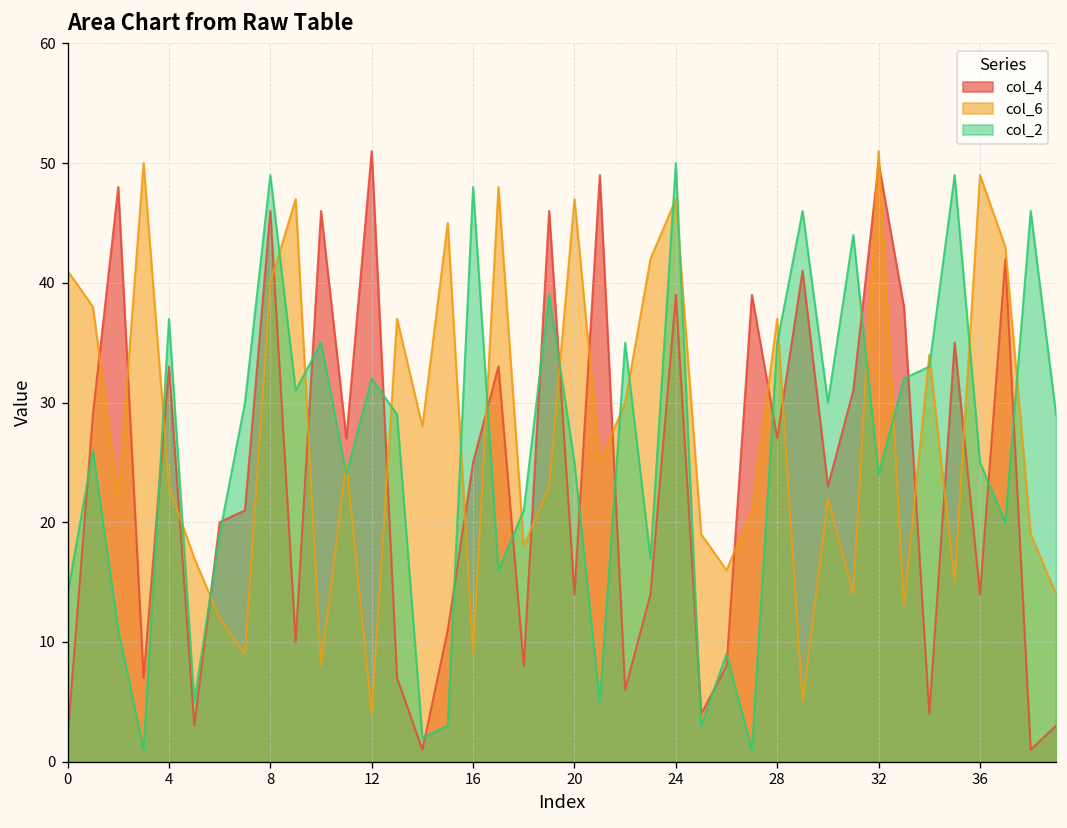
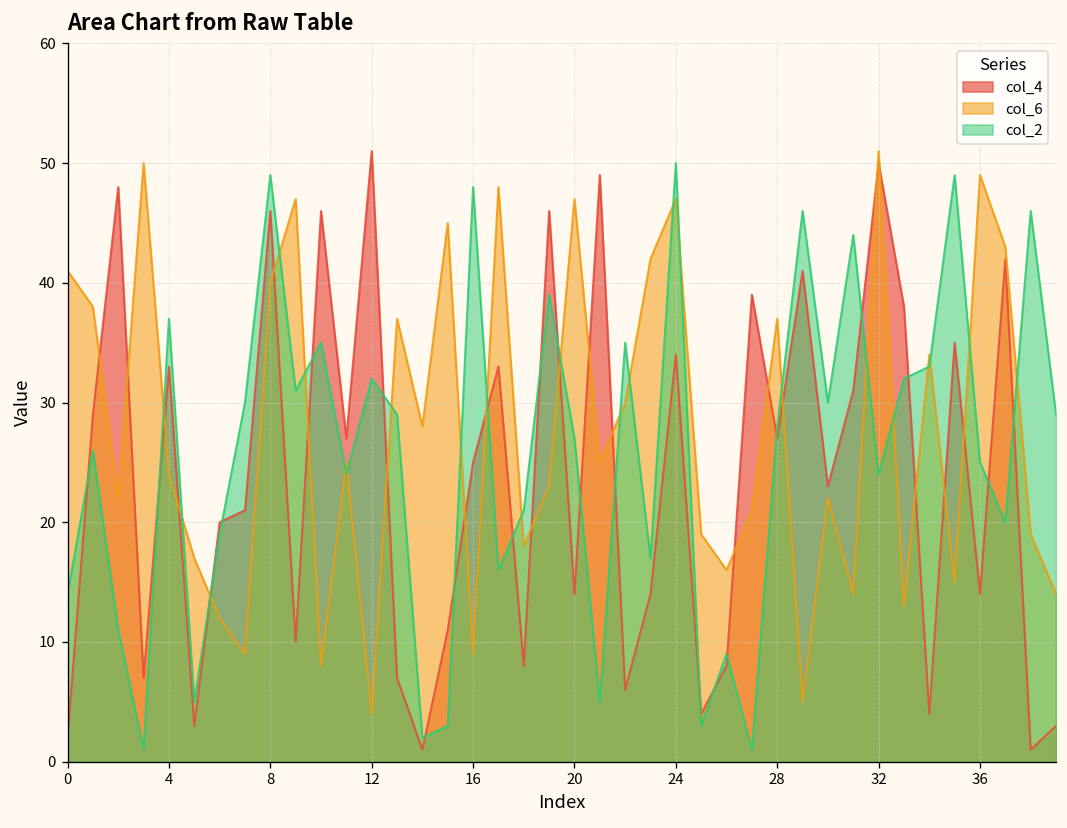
col_6, 4: 23 -> 24
col_2, 20: 25 -> 27
col_4, 24: 39 -> 34
col_2, 28: 35 -> 28
